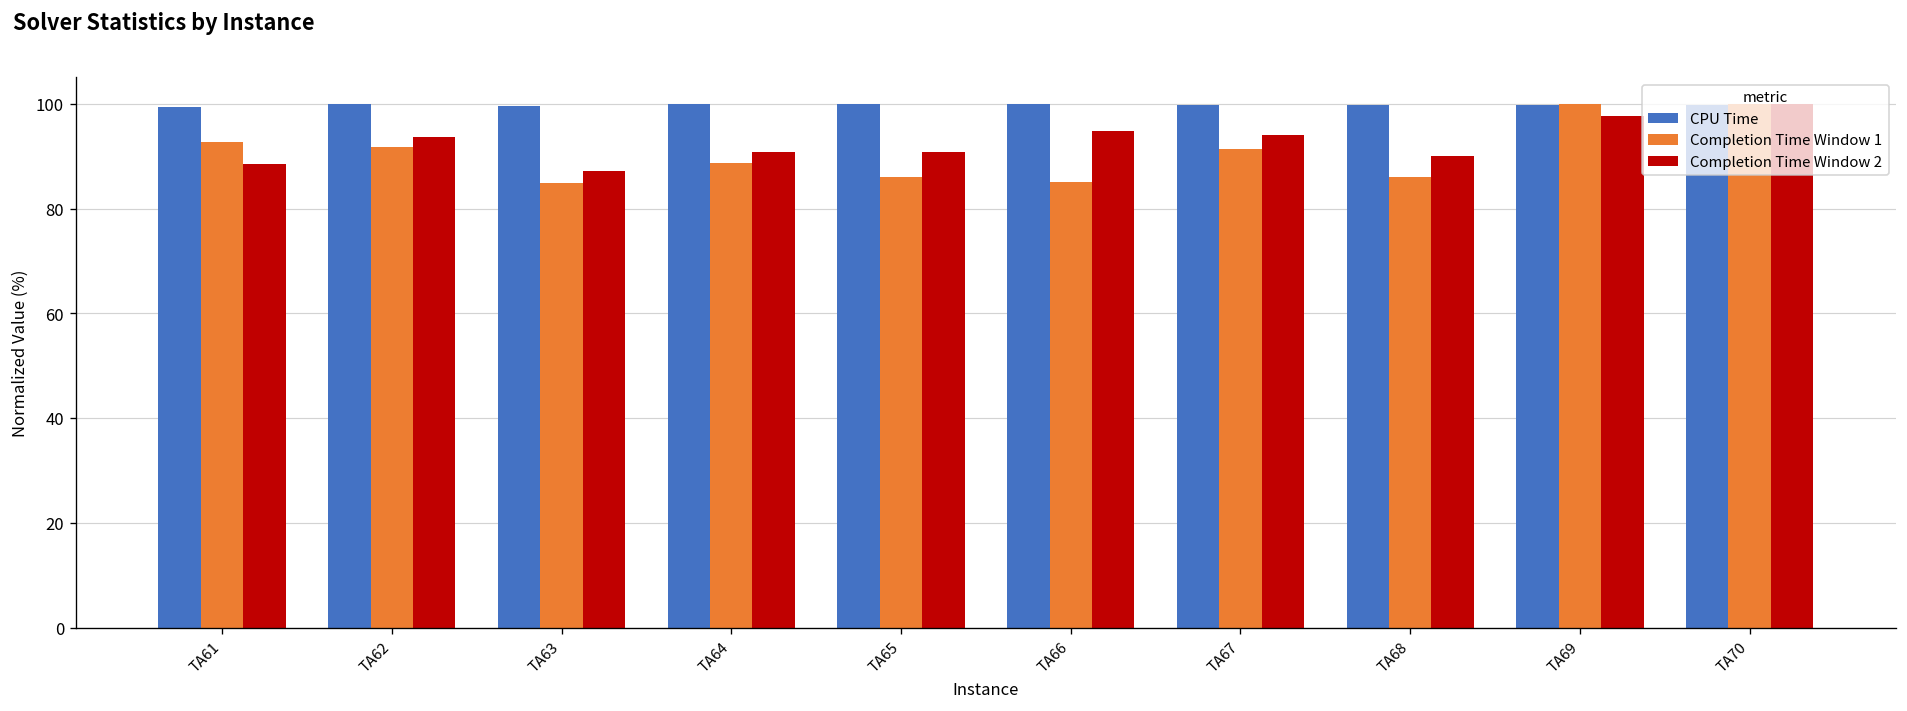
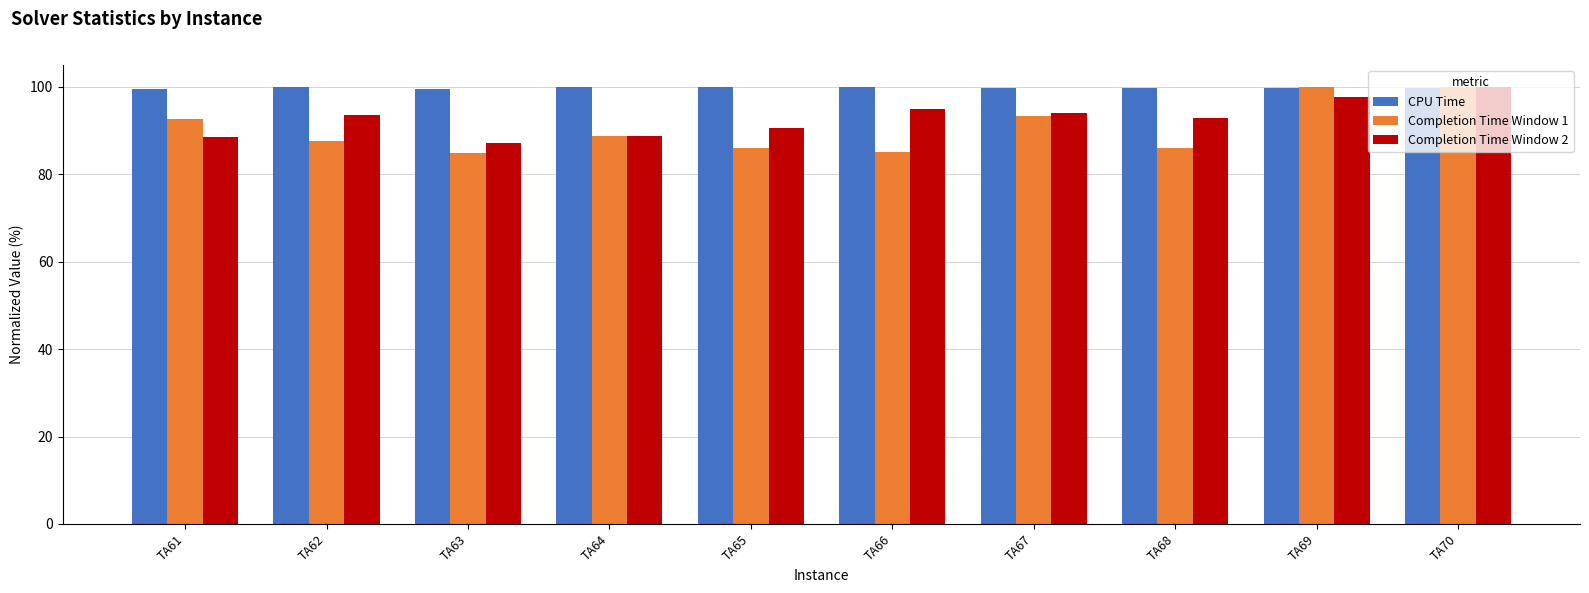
Completion Time Window 1, TA62: 92 -> 88
Completion Time Window 2, TA64: 91 -> 89
Completion Time Window 1, TA67: 91 -> 93
Completion Time Window 2, TA68: 90 -> 93
